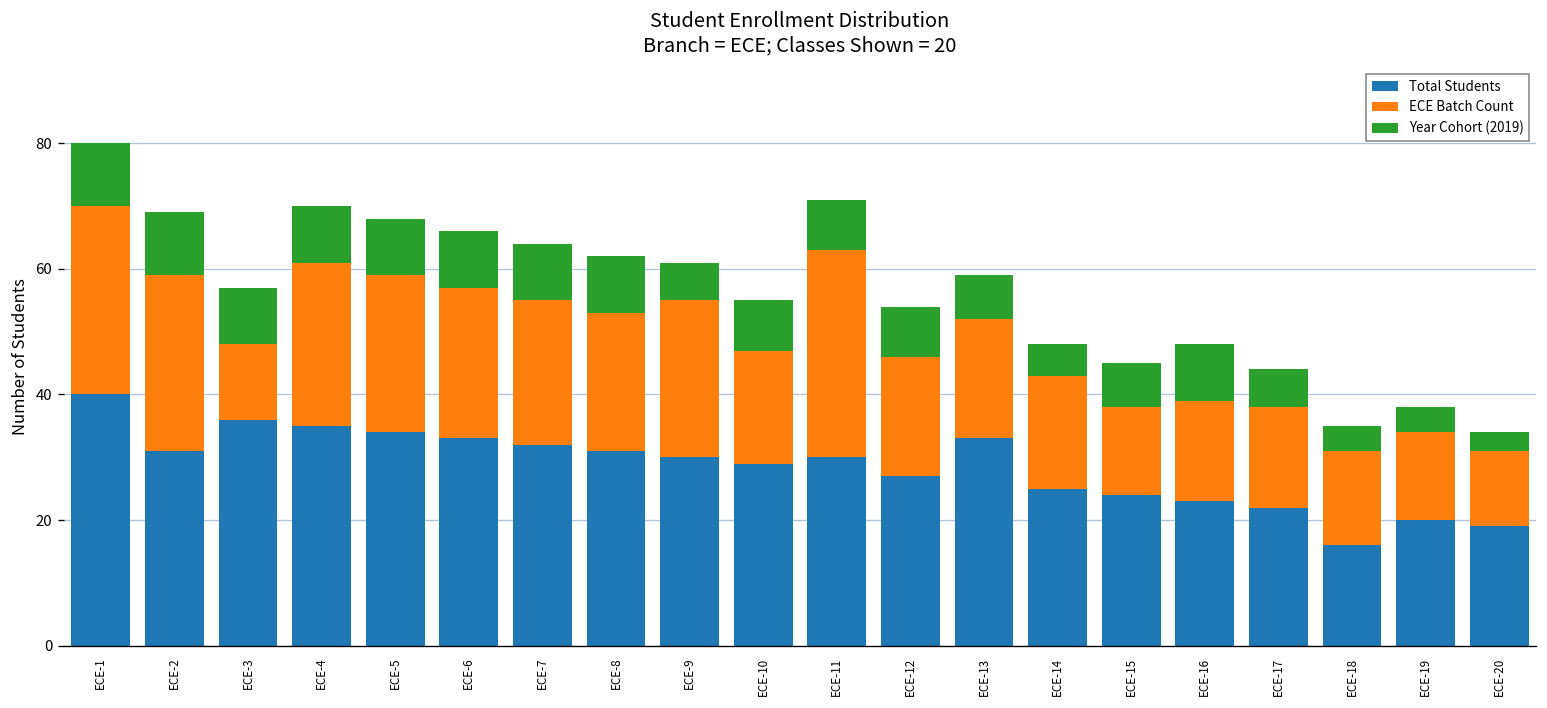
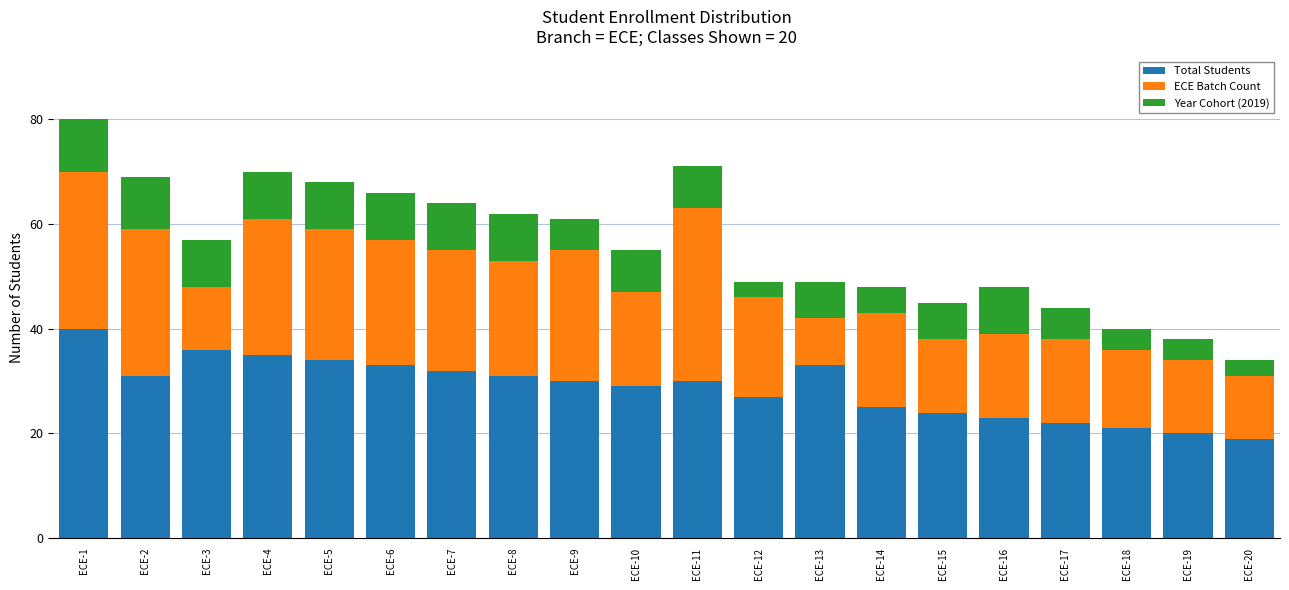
Year Cohort (2019), ECE-12: 8 -> 3
ECE Batch Count, ECE-13: 19 -> 9
Total Students, ECE-18: 16 -> 21
